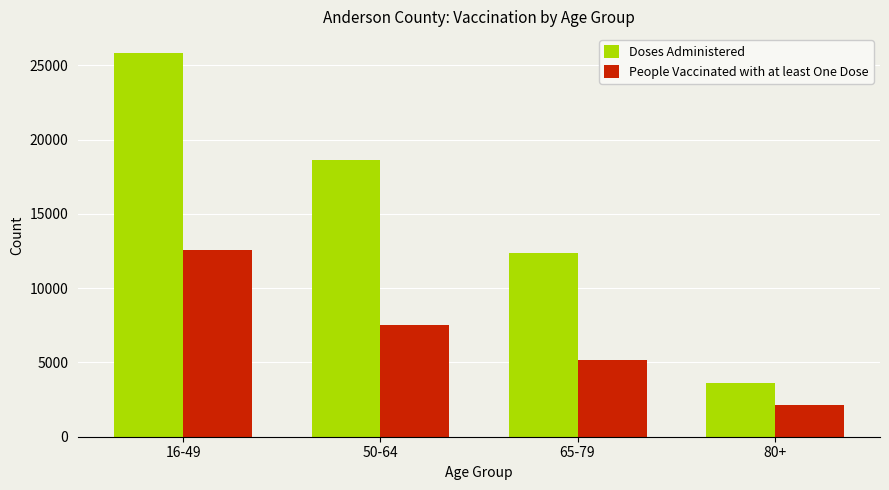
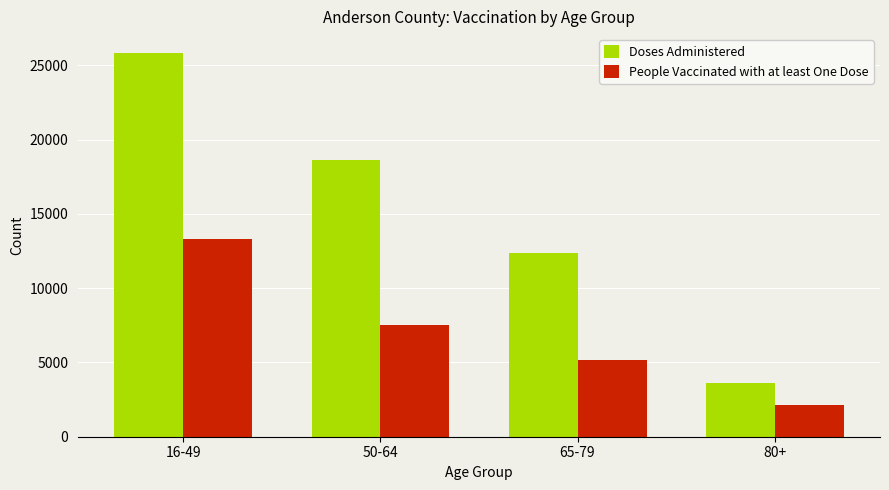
People Vaccinated with at least One Dose, 16-49: 12600 -> 13300
